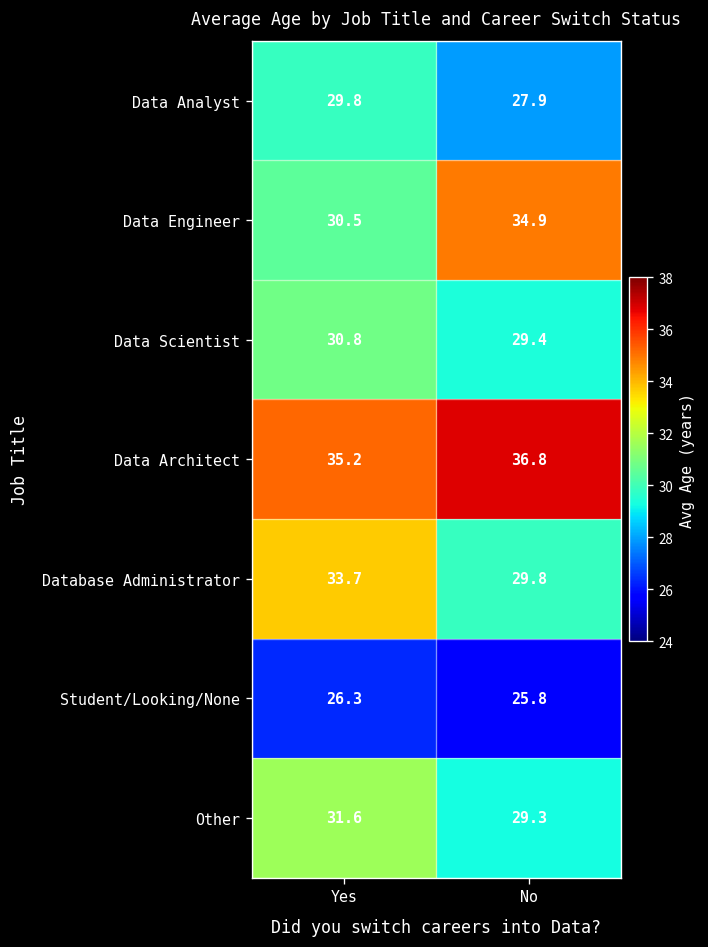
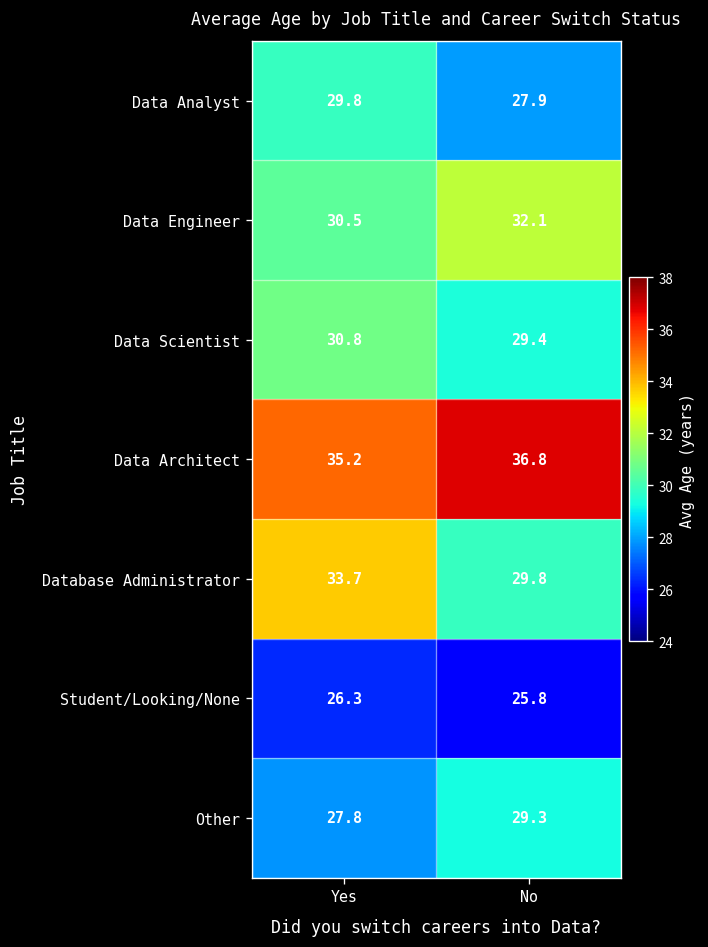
Data Engineer, No: 34.9 -> 32.1
Other, Yes: 31.6 -> 27.8
